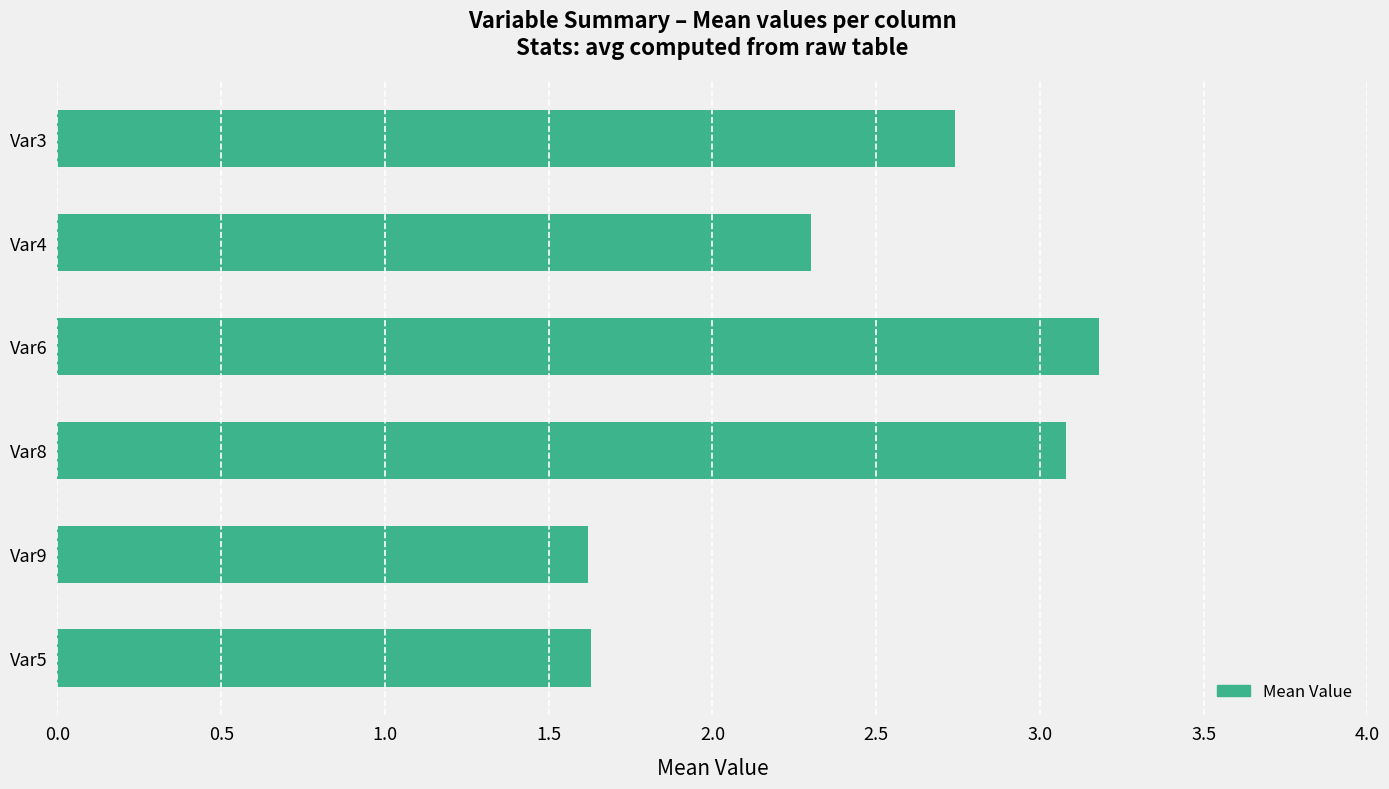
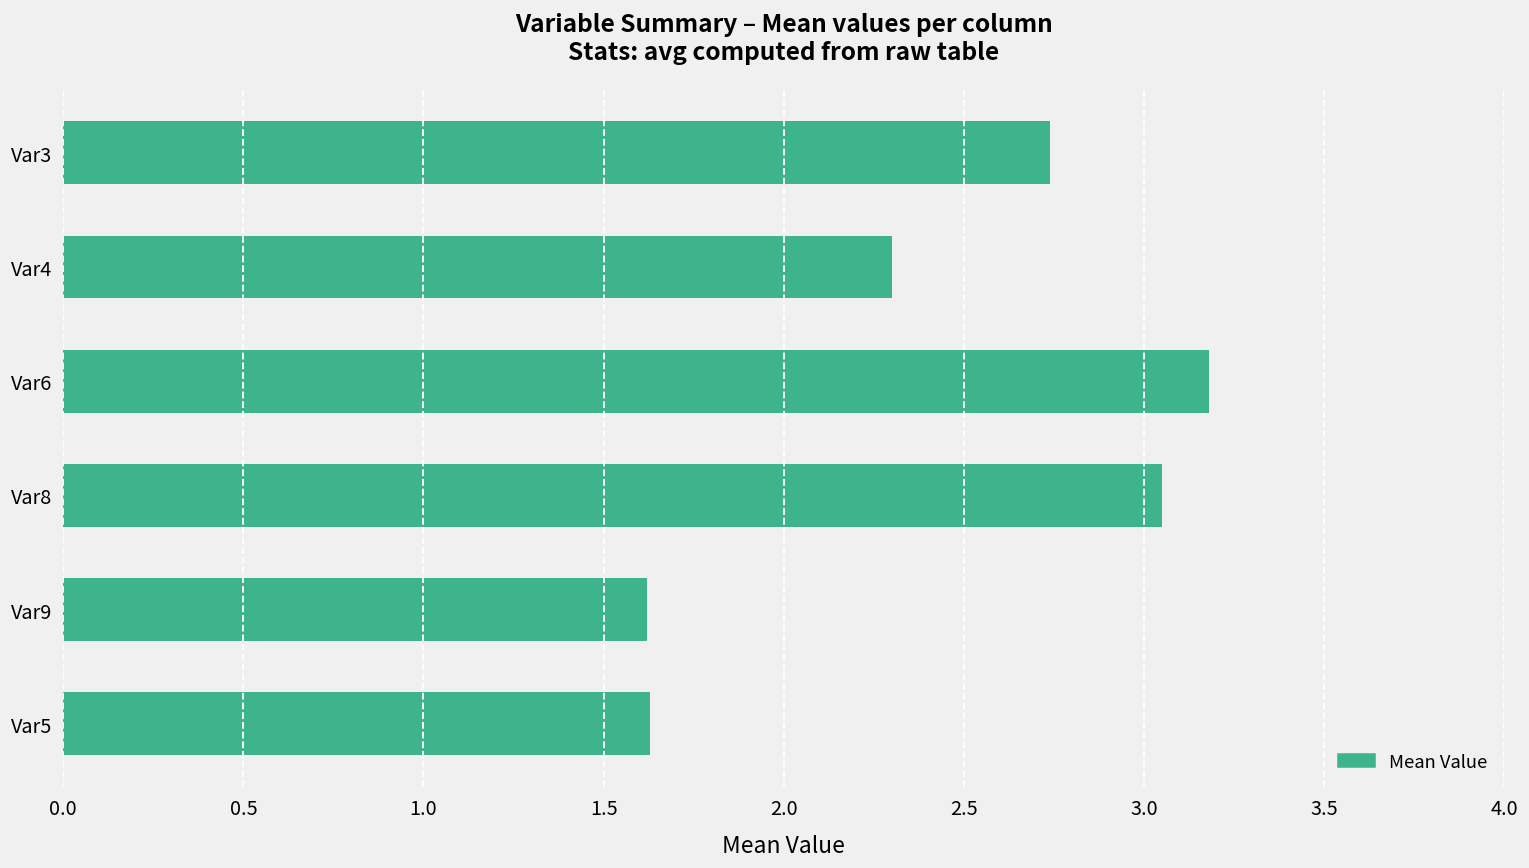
Var8: 3.08 -> 3.05
